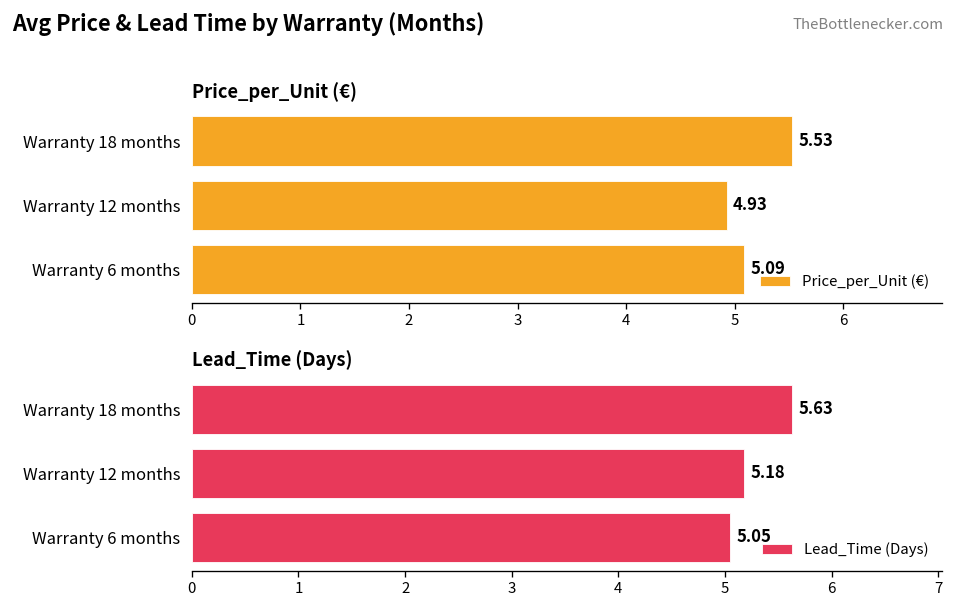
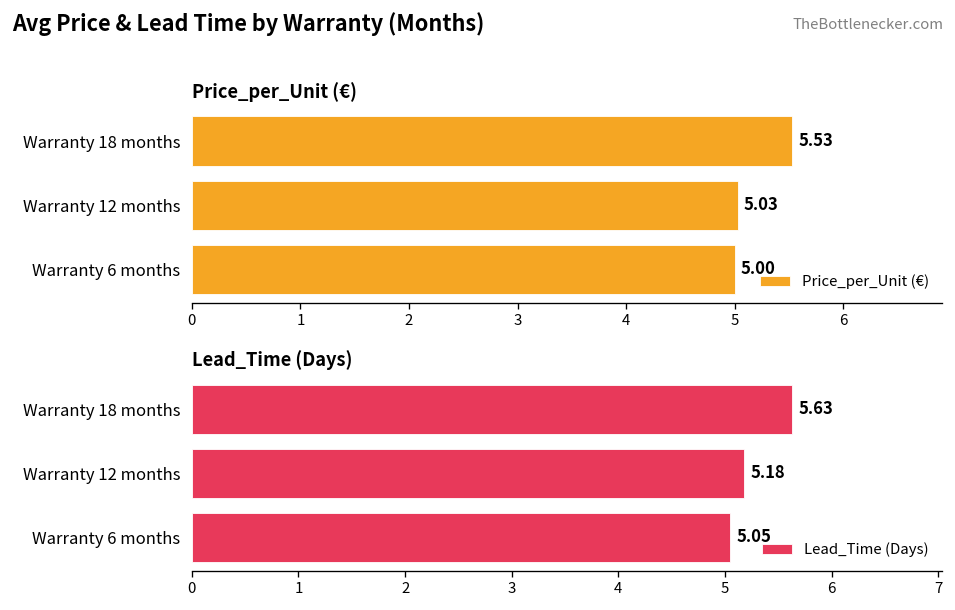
Price_per_Unit (€), Warranty 12 months: 4.93 -> 5.03
Price_per_Unit (€), Warranty 6 months: 5.09 -> 5.00
